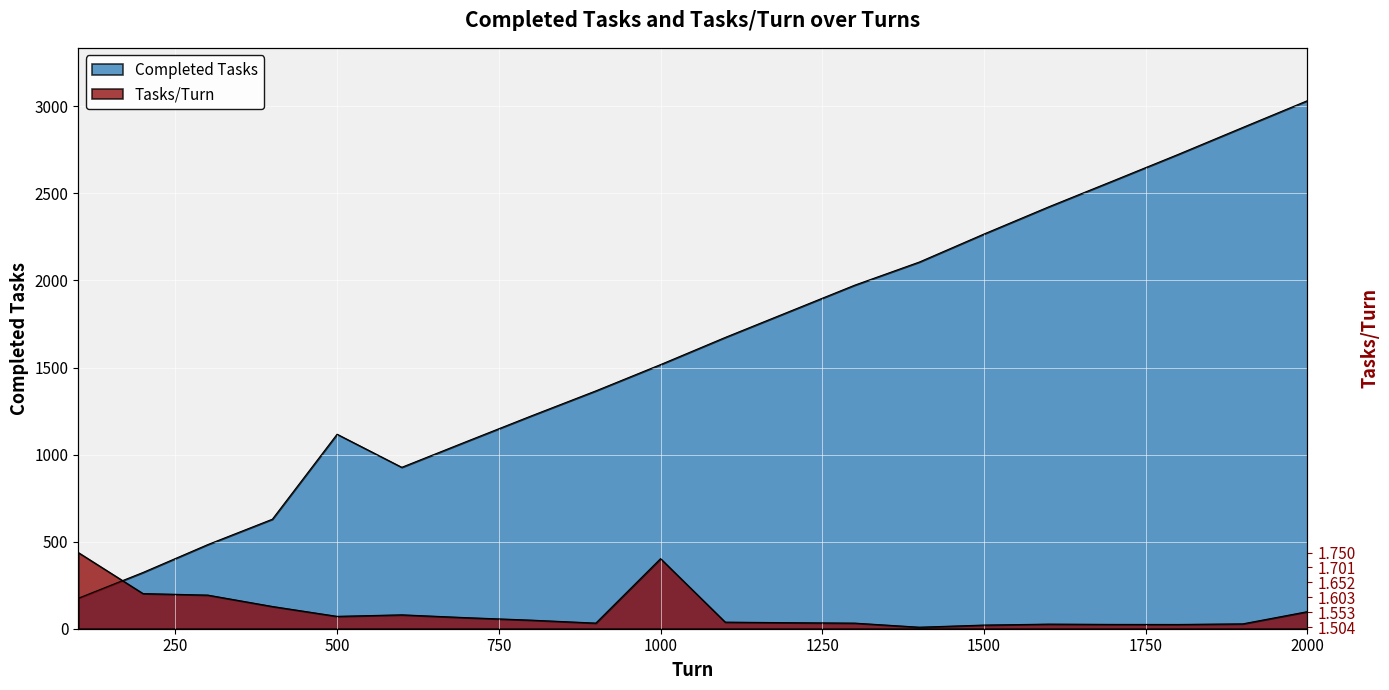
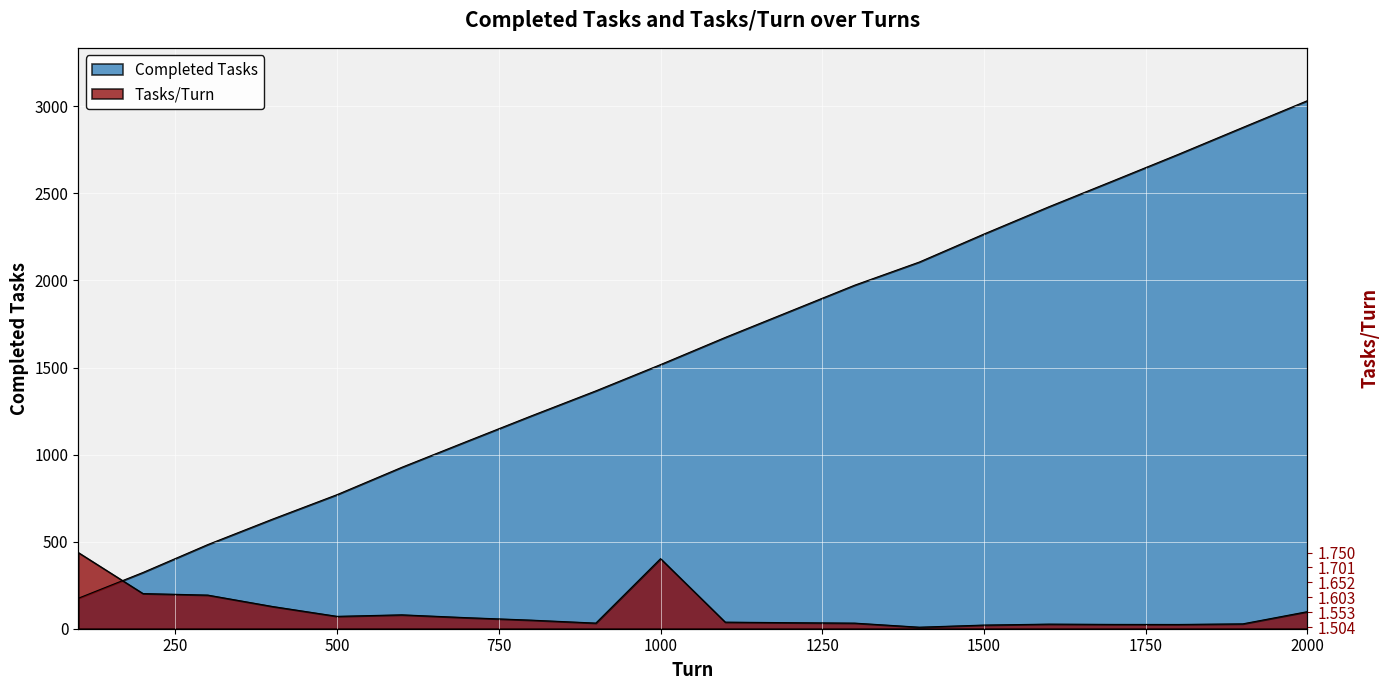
Completed Tasks, 500: 1120 -> 770
